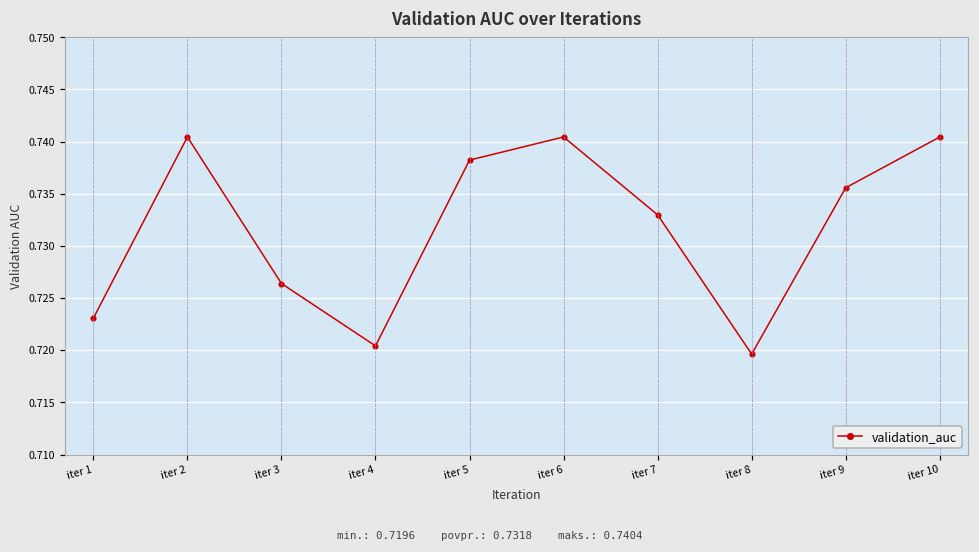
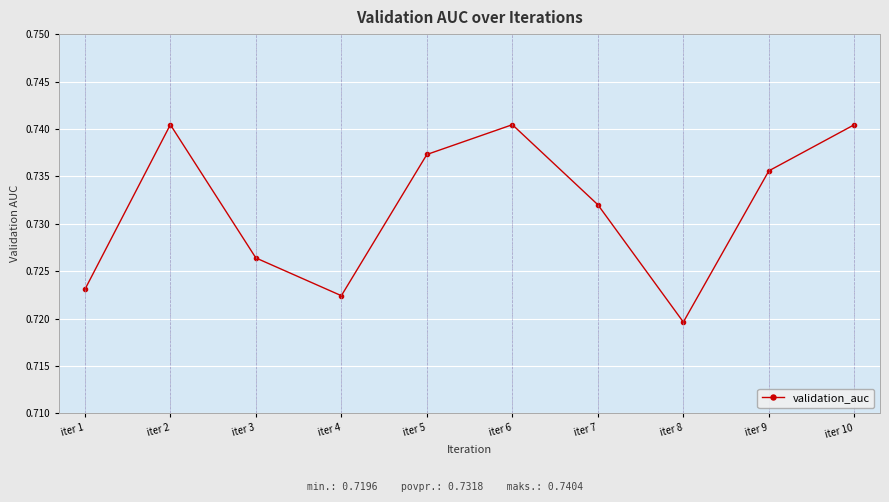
iter 4: 0.720 -> 0.722
iter 5: 0.738 -> 0.737
iter 7: 0.733 -> 0.732
